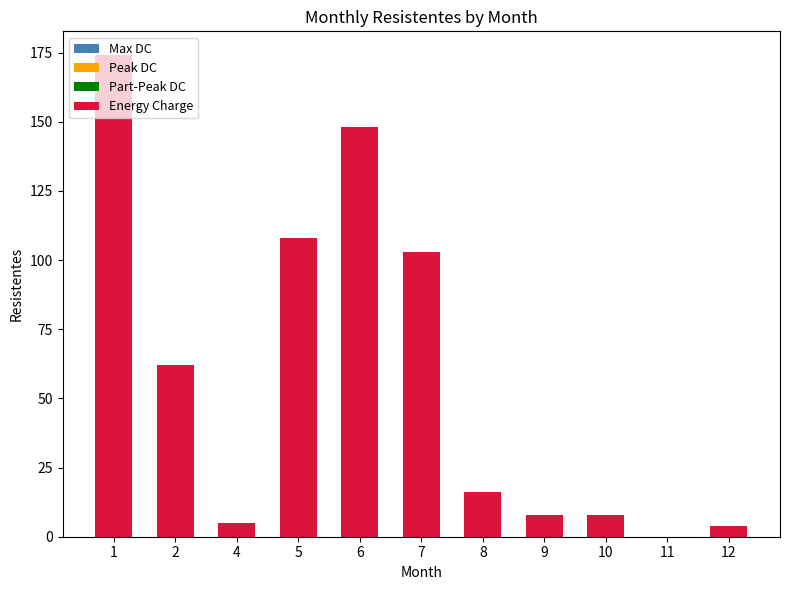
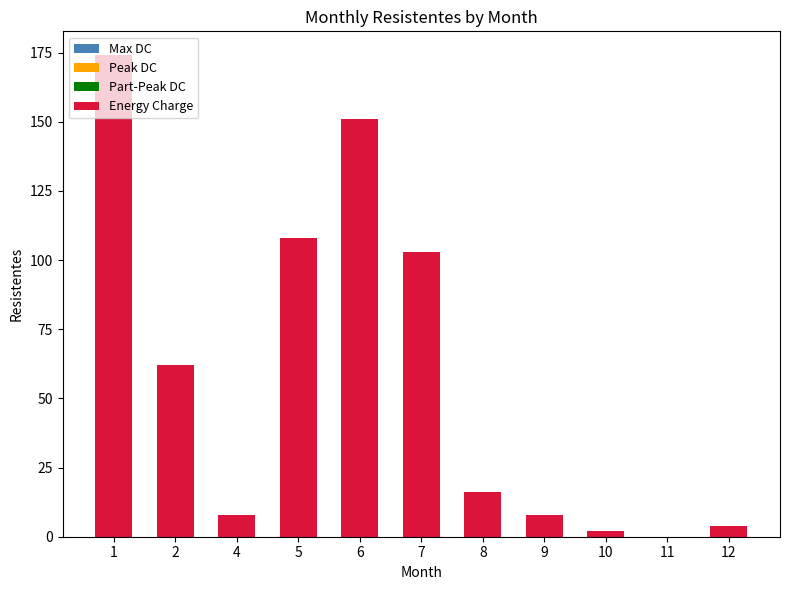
Energy Charge, 4: 5 -> 8
Energy Charge, 6: 148 -> 151
Energy Charge, 10: 8 -> 2
